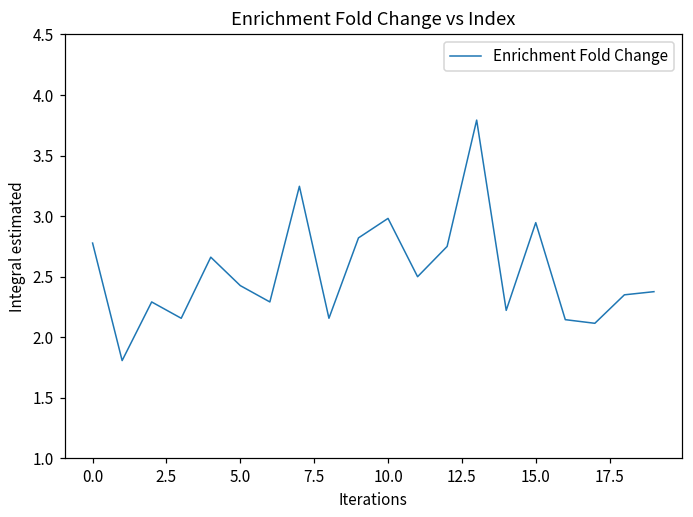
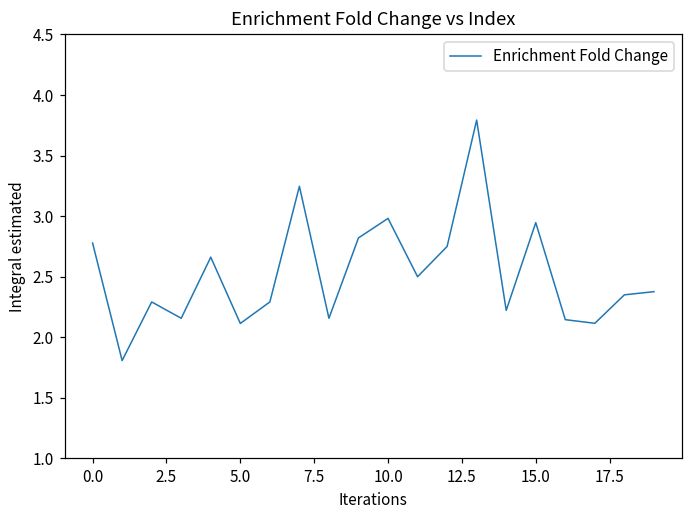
5.0: 2.43 -> 2.11
